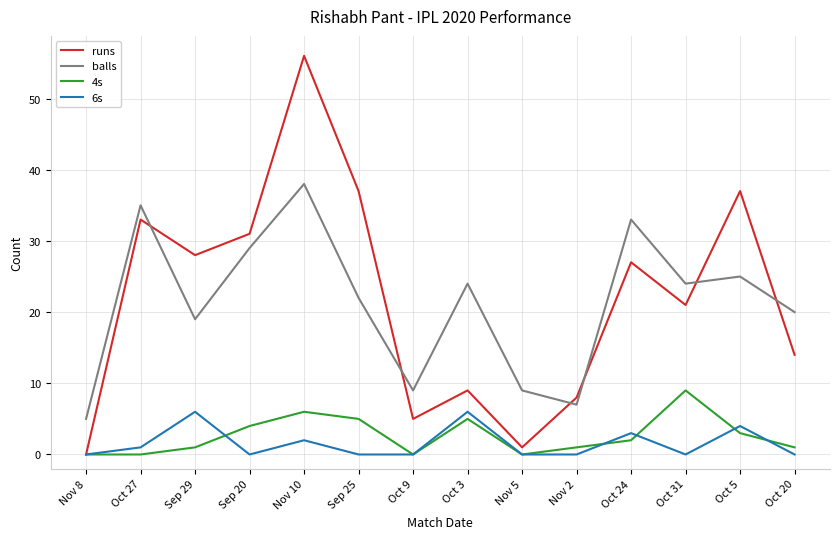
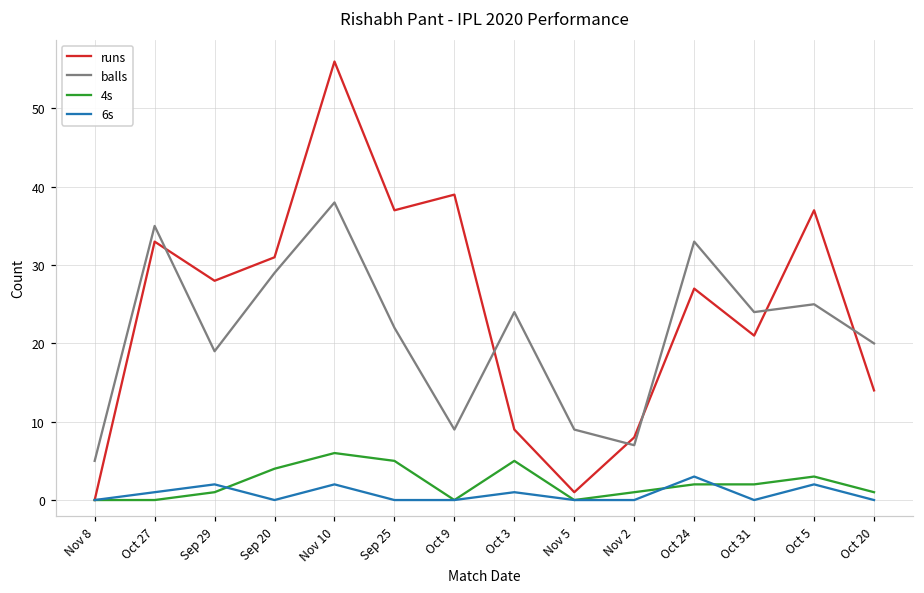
6s, Sep 29: 6 -> 2
runs, Oct 9: 5 -> 39
6s, Oct 3: 6 -> 1
4s, Oct 31: 9 -> 2
6s, Oct 5: 4 -> 2
